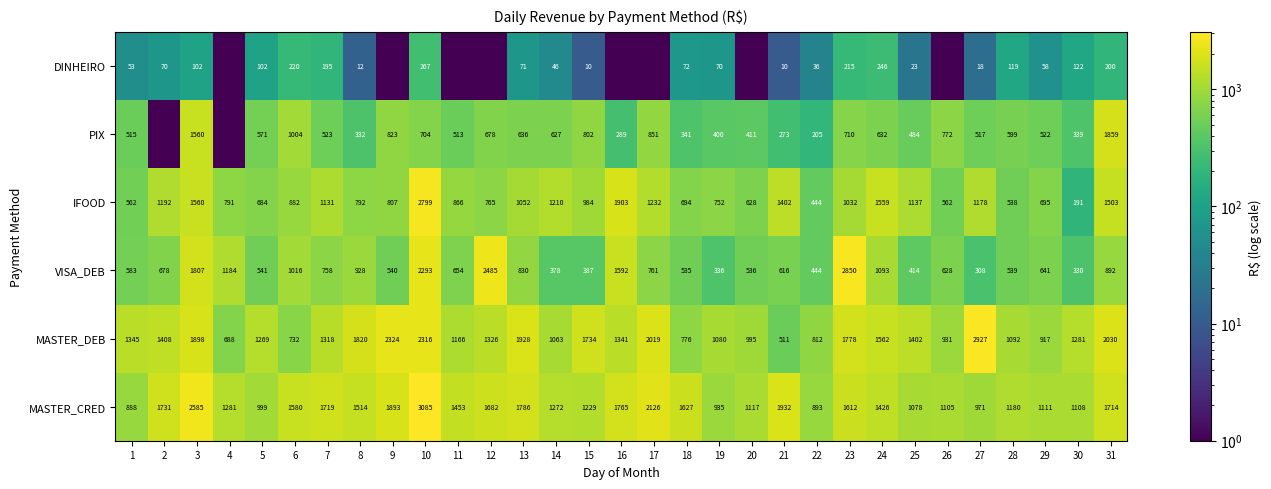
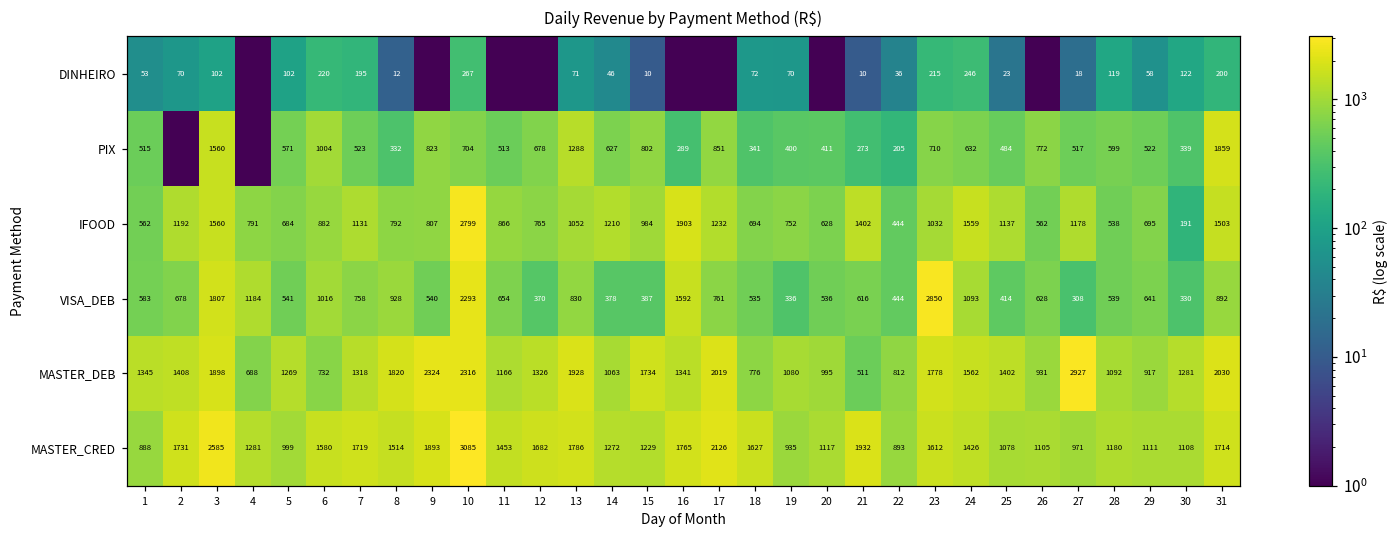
PIX, 13: 636 -> 1288
VISA_DEB, 12: 2485 -> 370
